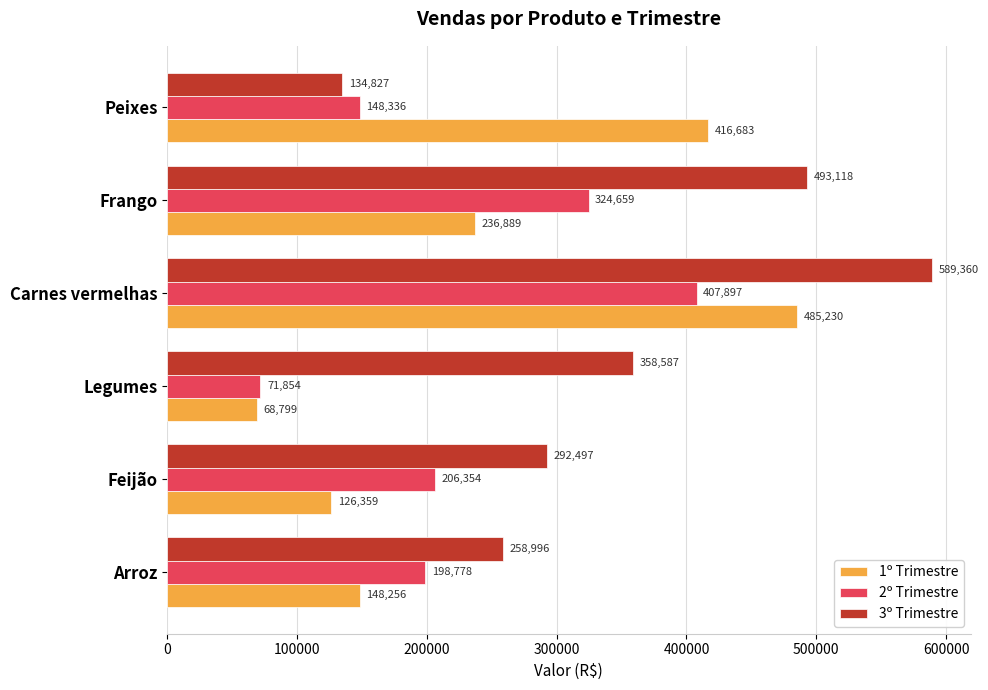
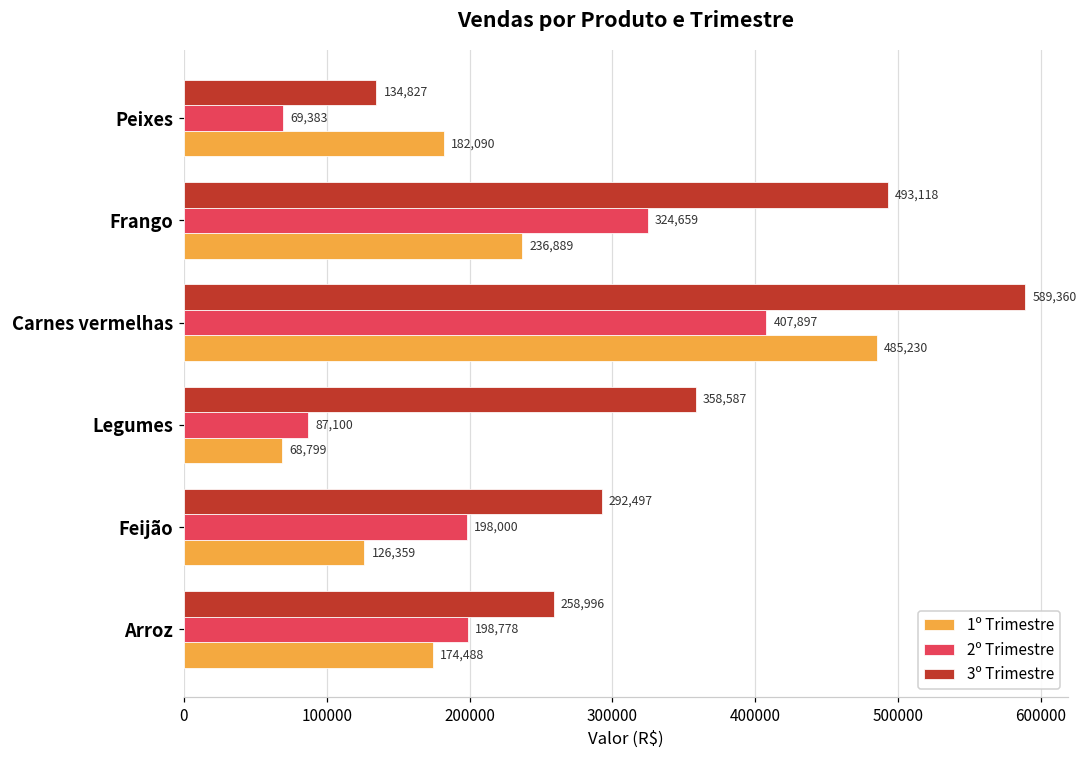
2º Trimestre, Peixes: 148,336 -> 69,383
1º Trimestre, Peixes: 416,683 -> 182,090
2º Trimestre, Legumes: 71,854 -> 87,100
2º Trimestre, Feijão: 206,354 -> 198,000
1º Trimestre, Arroz: 148,256 -> 174,488
